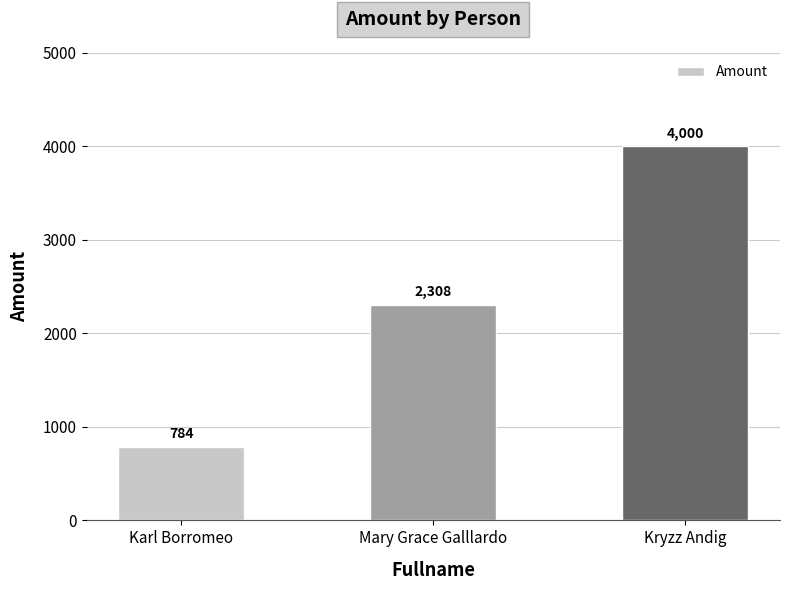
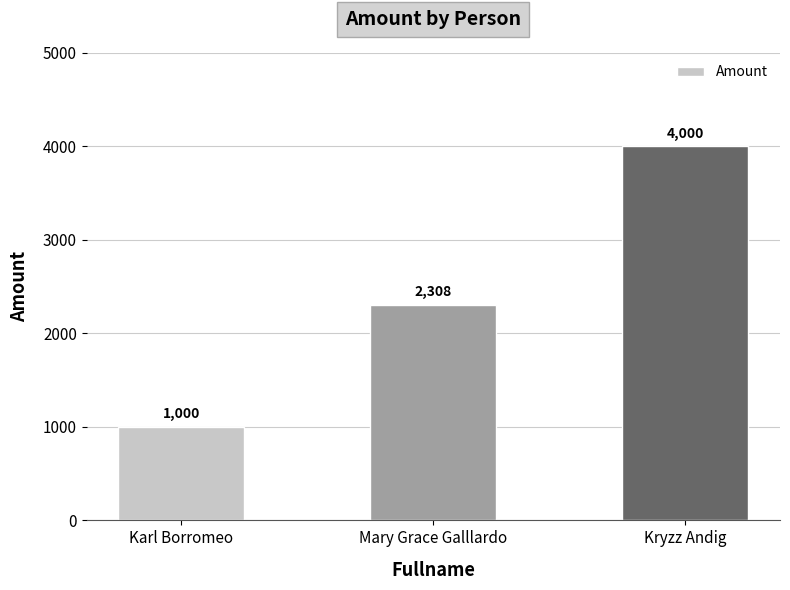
Karl Borromeo: 784 -> 1,000
